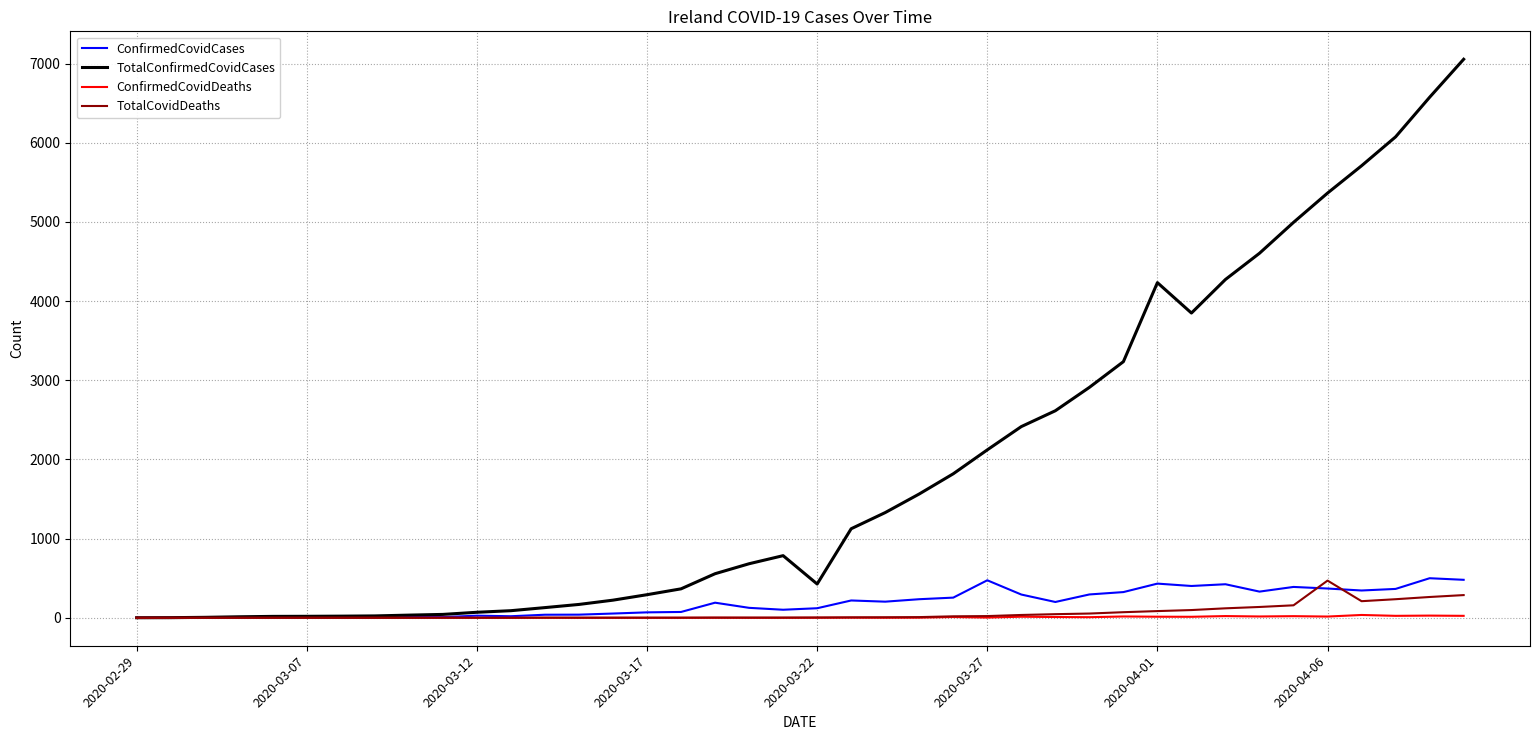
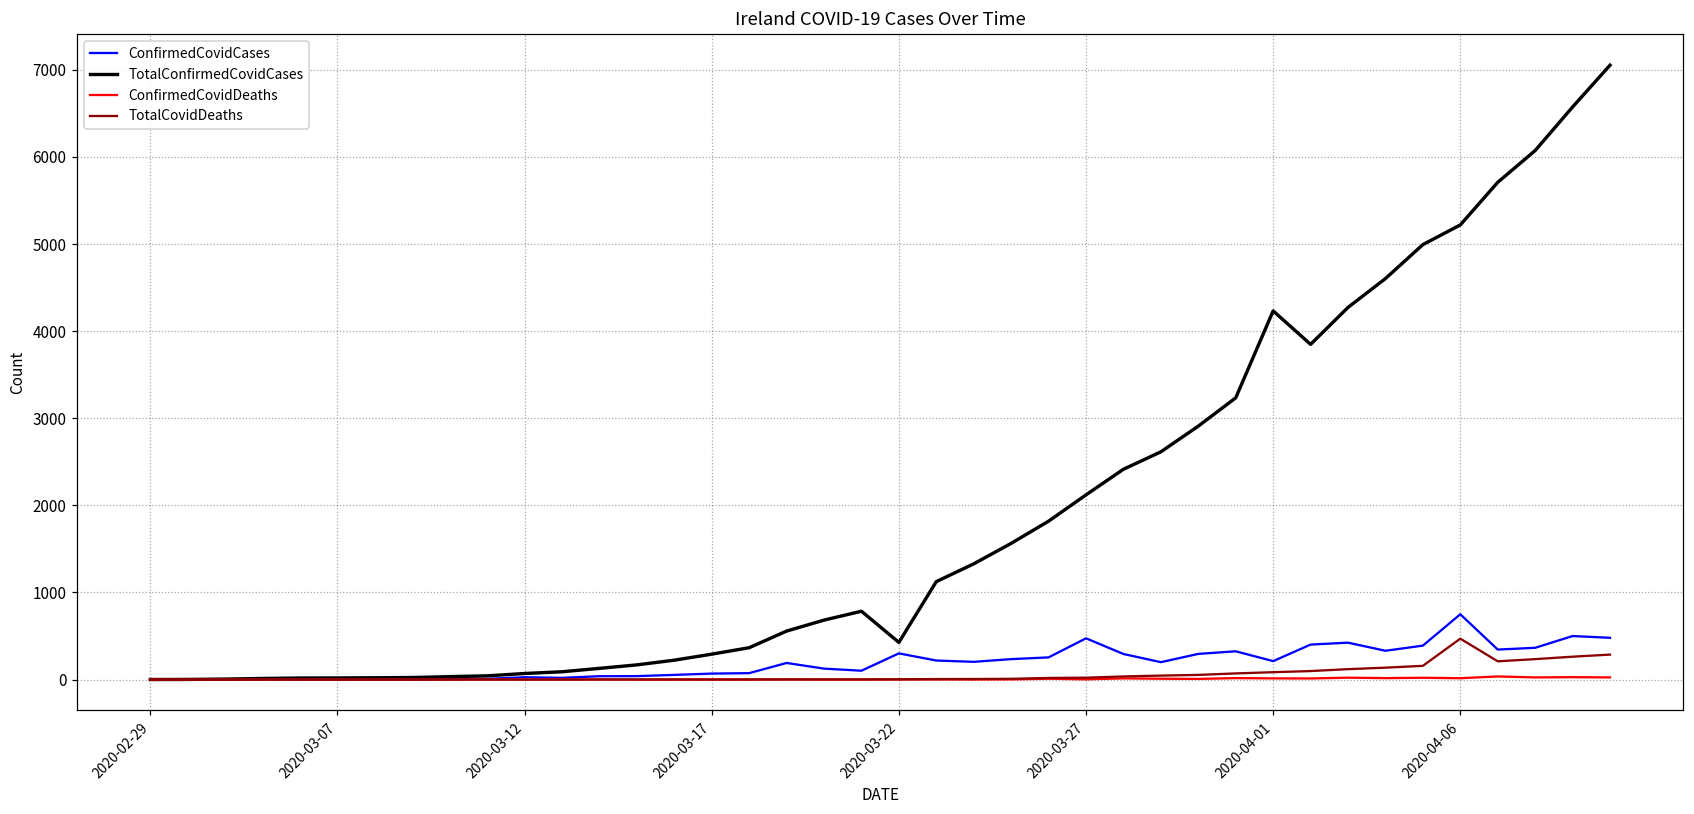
ConfirmedCovidCases, 2020-03-22: 100 -> 300
ConfirmedCovidCases, 2020-04-01: 400 -> 200
ConfirmedCovidCases, 2020-04-06: 400 -> 800
TotalConfirmedCovidCases, 2020-04-06: 5400 -> 5200
